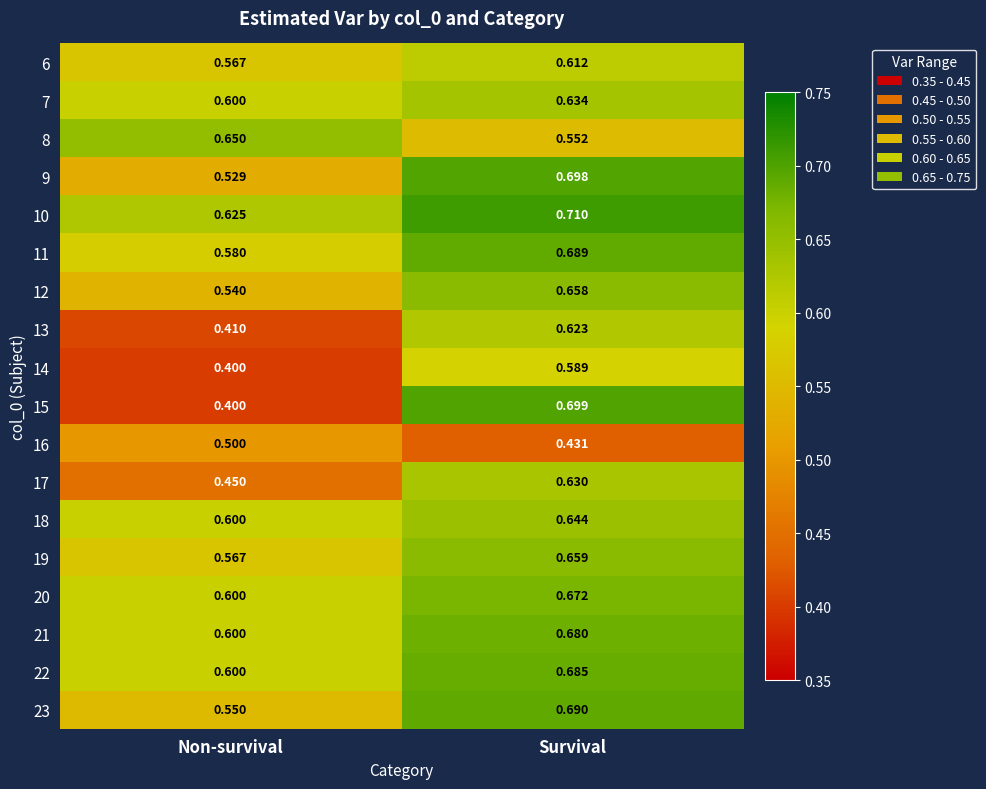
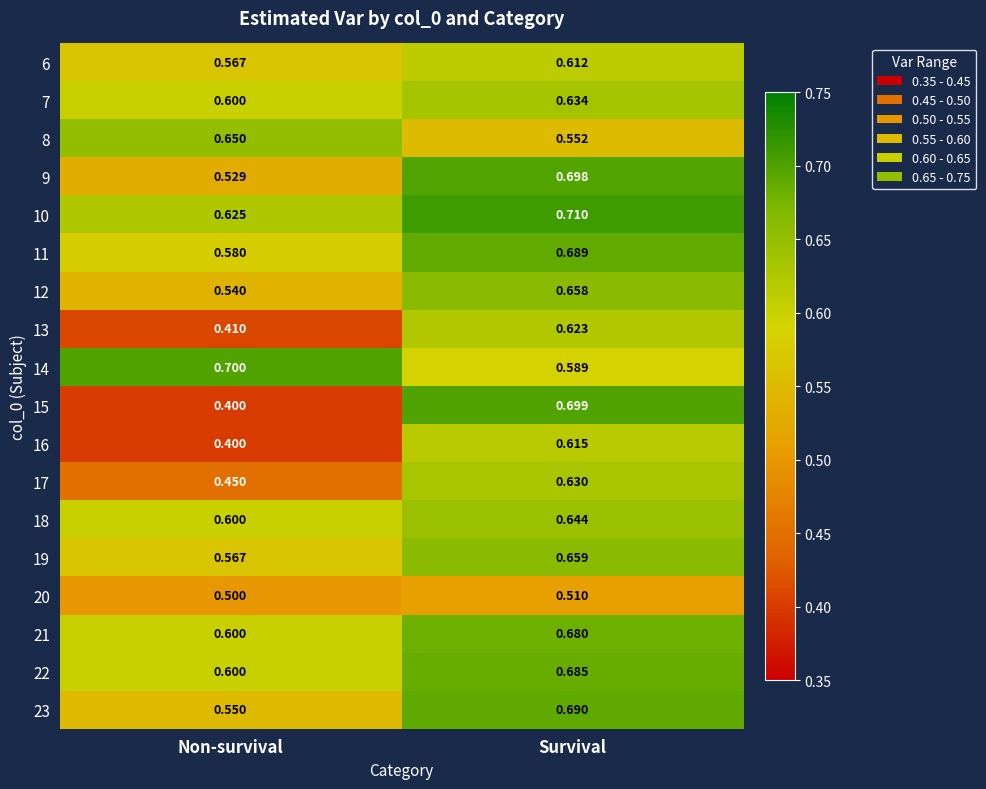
14, Non-survival: 0.400 -> 0.700
16, Non-survival: 0.500 -> 0.400
16, Survival: 0.431 -> 0.615
20, Non-survival: 0.600 -> 0.500
20, Survival: 0.672 -> 0.510
